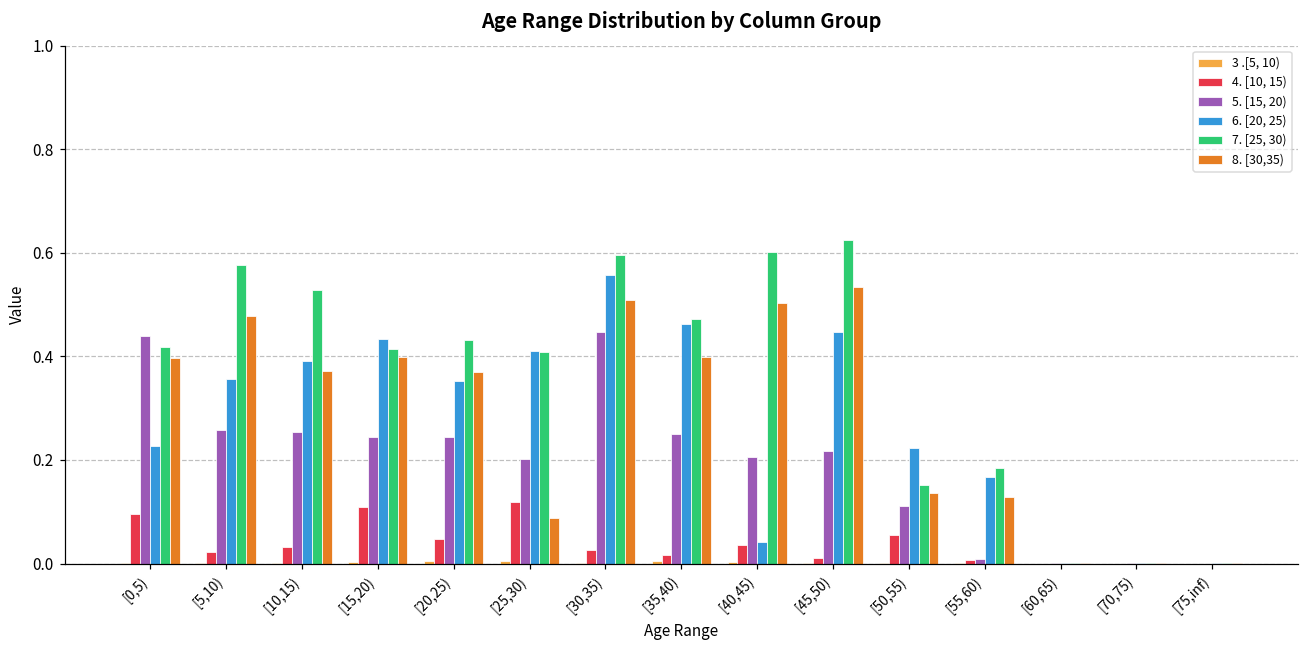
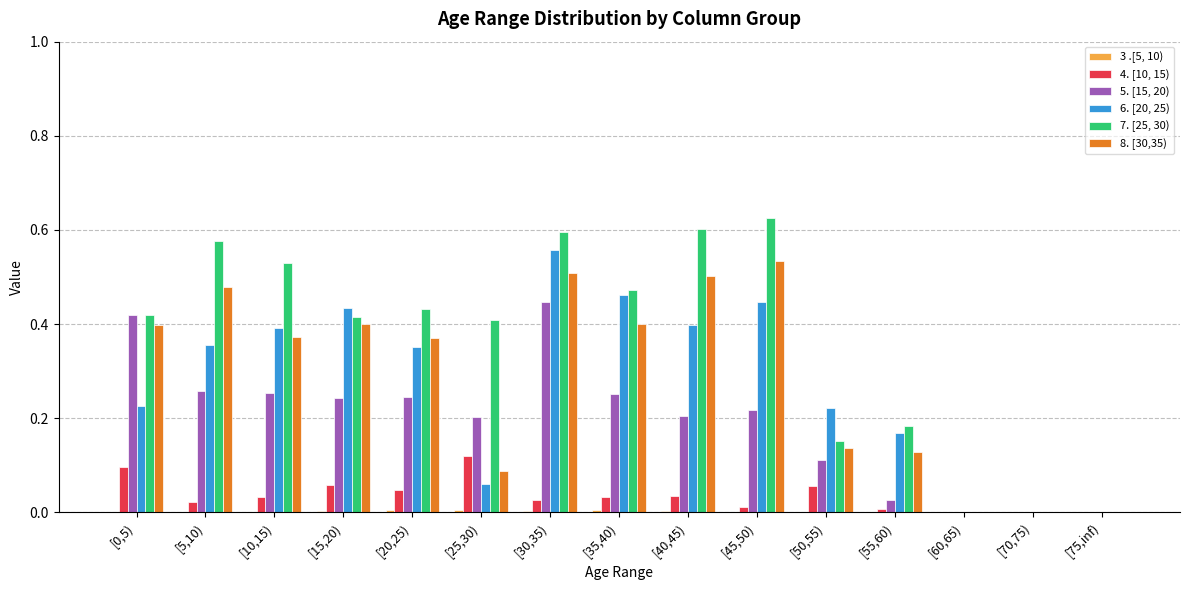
5. [15, 20), [0,5): 0.44 -> 0.42
4. [10, 15), [15,20): 0.11 -> 0.06
6. [20, 25), [25,30): 0.41 -> 0.06
4. [10, 15), [35,40): 0.02 -> 0.03
6. [20, 25), [40,45): 0.04 -> 0.40
5. [15, 20), [55,60): 0.01 -> 0.03
